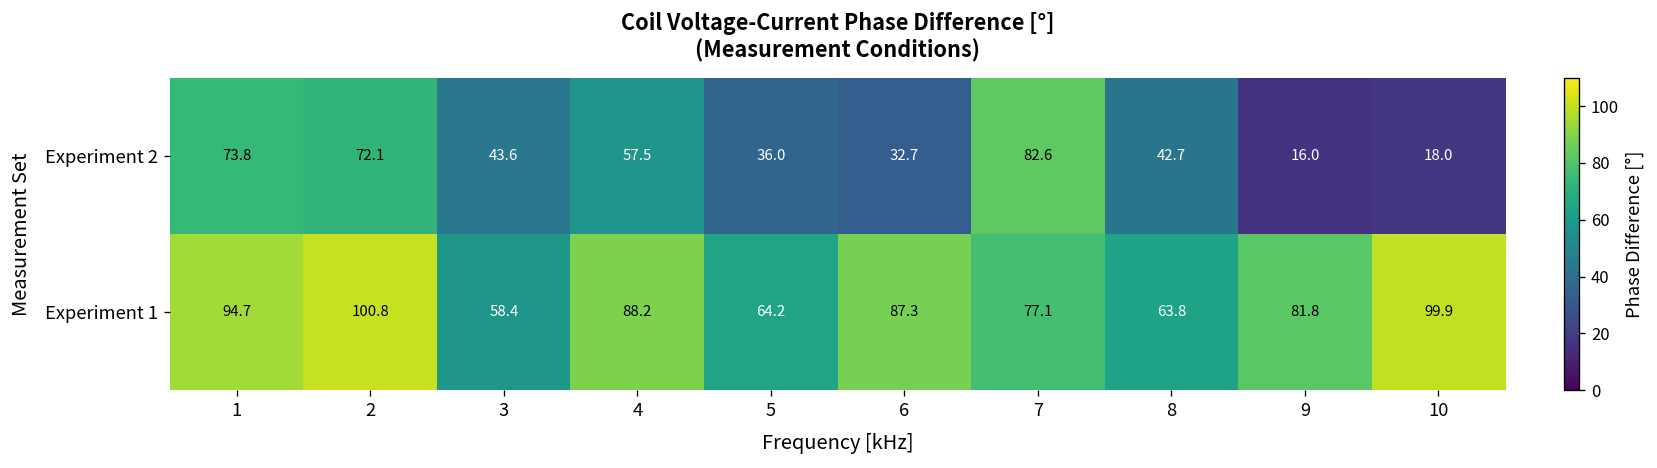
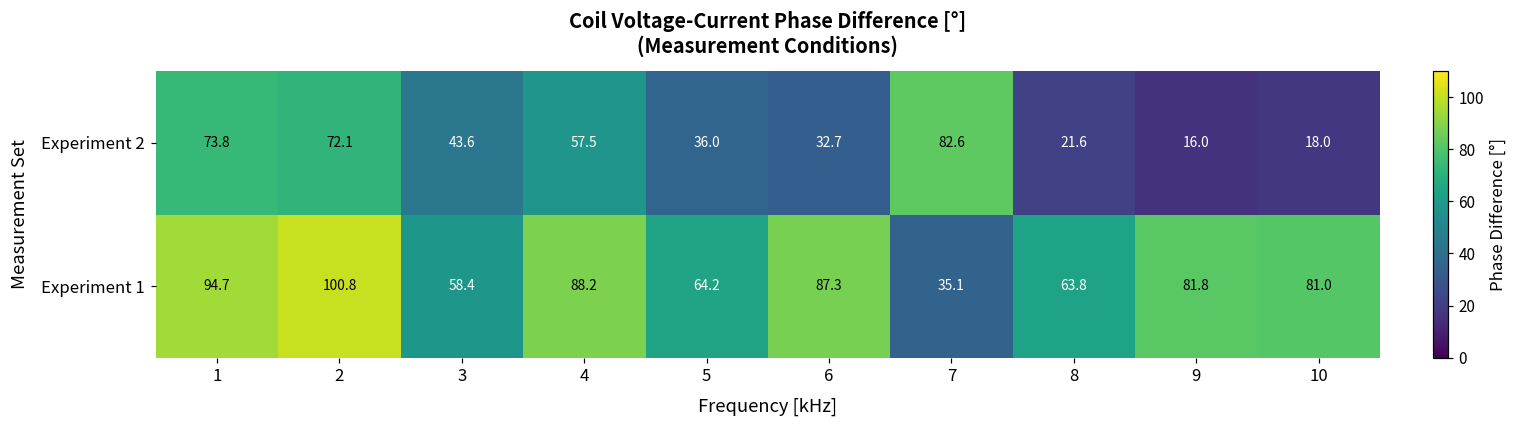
Experiment 2, 8: 42.7 -> 21.6
Experiment 1, 7: 77.1 -> 35.1
Experiment 1, 10: 99.9 -> 81.0
